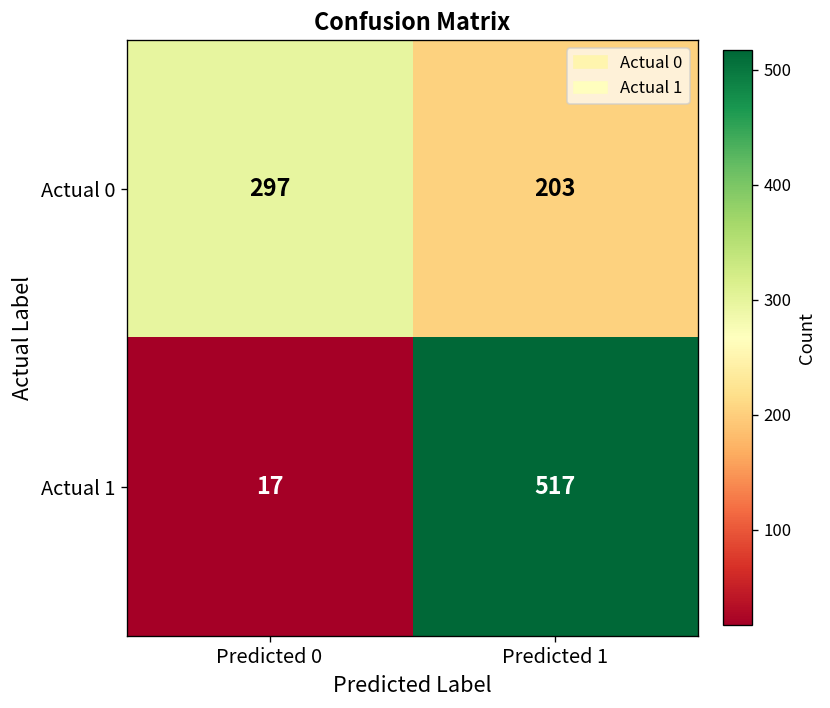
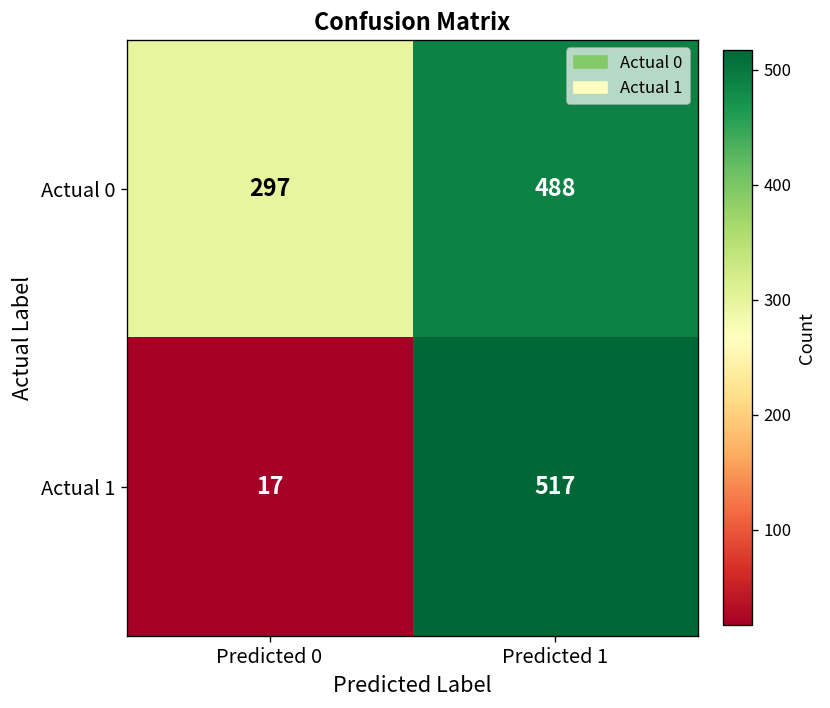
Actual 0, Predicted 1: 203 -> 488
